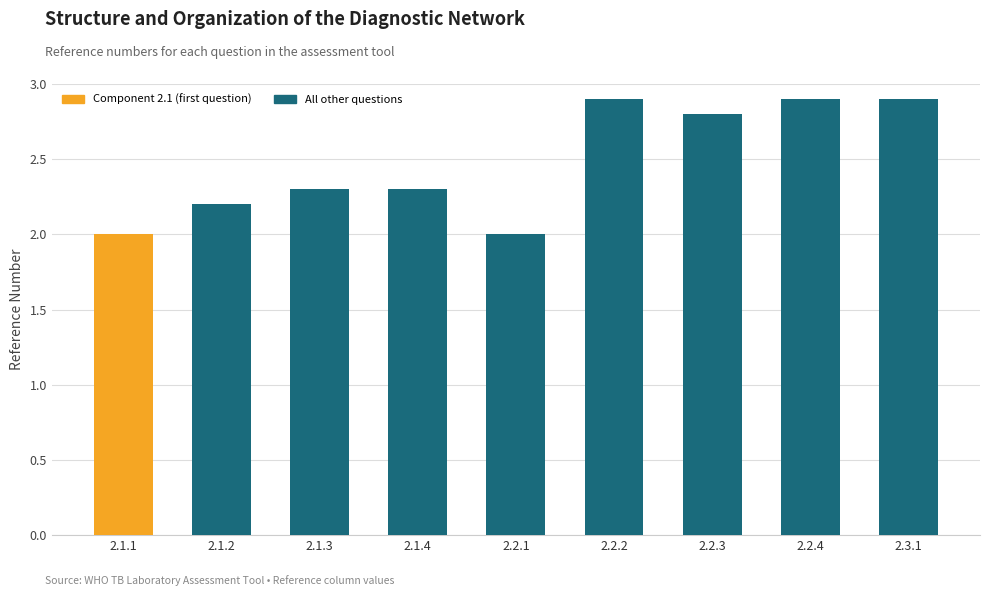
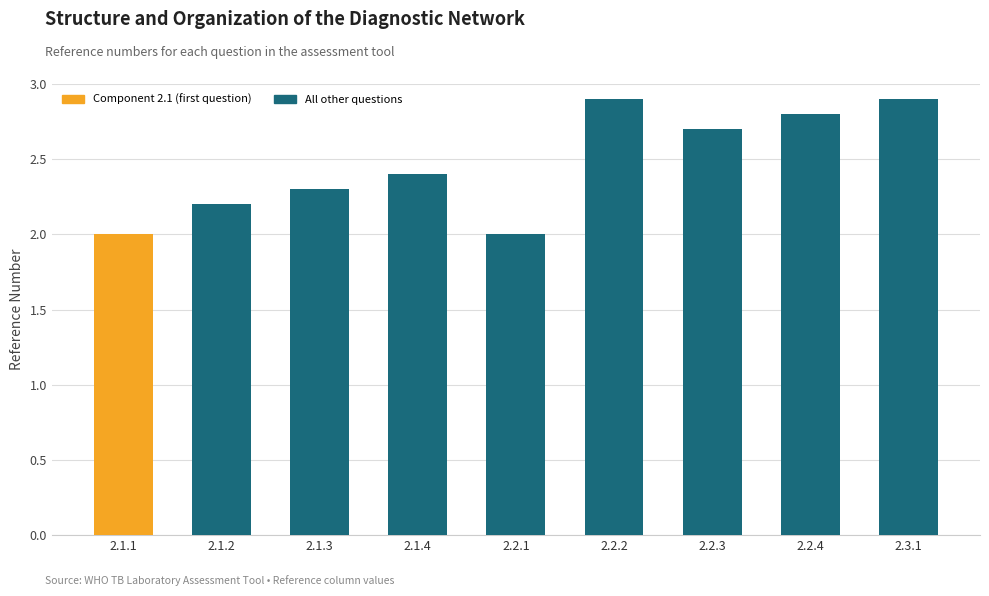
2.1.4: 2.3 -> 2.4
2.2.3: 2.8 -> 2.7
2.2.4: 2.9 -> 2.8
